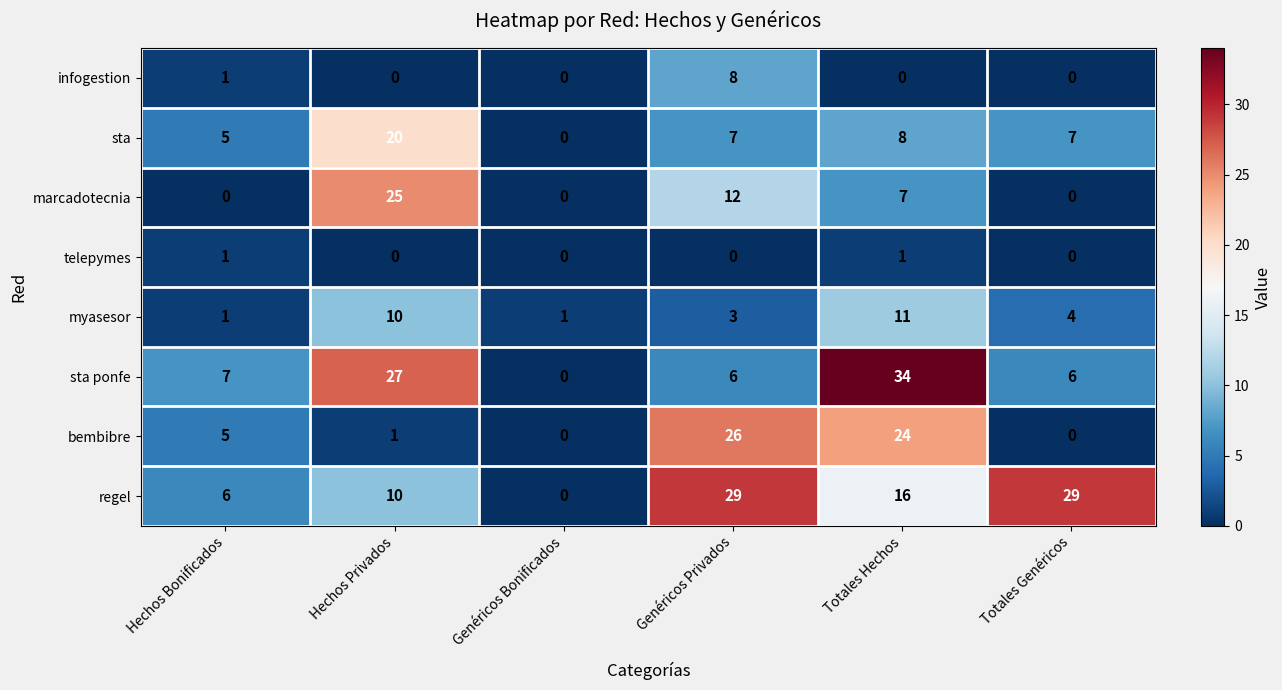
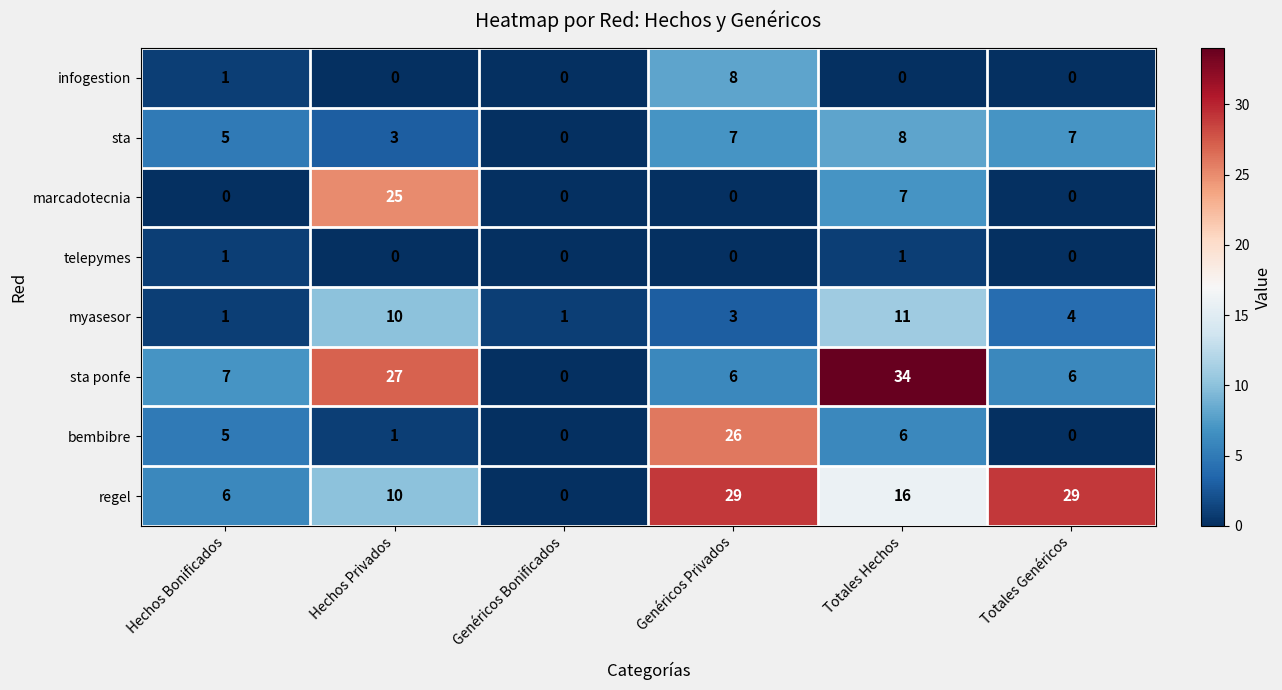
sta, Hechos Privados: 20 -> 3
marcadotecnia, Genéricos Privados: 12 -> 0
bembibre, Totales Hechos: 24 -> 6
